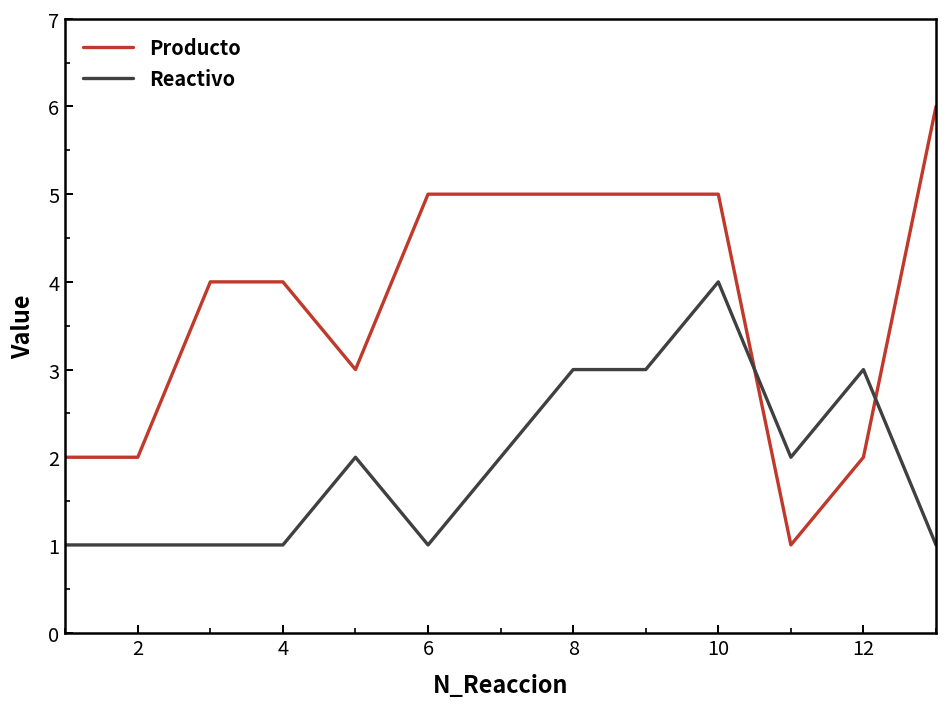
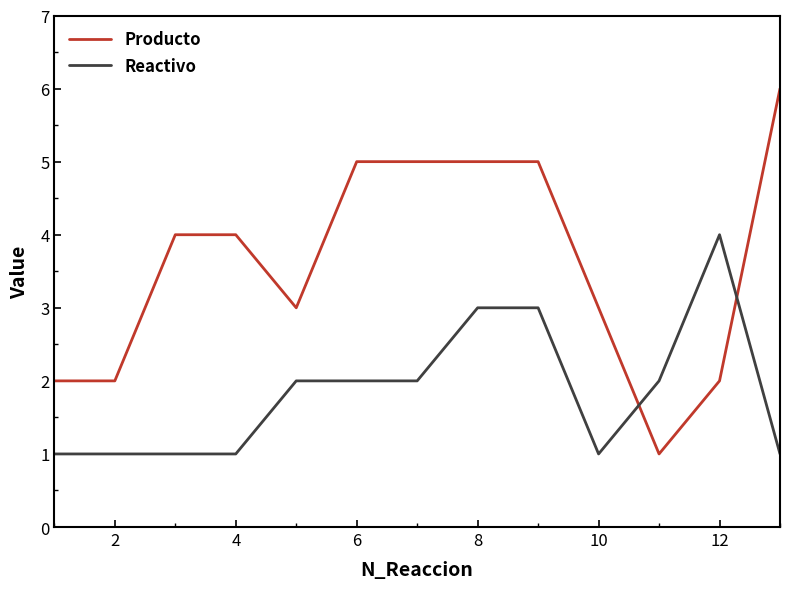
Reactivo, 6: 1 -> 2
Producto, 10: 5 -> 3
Reactivo, 10: 4 -> 1
Reactivo, 12: 3 -> 4
